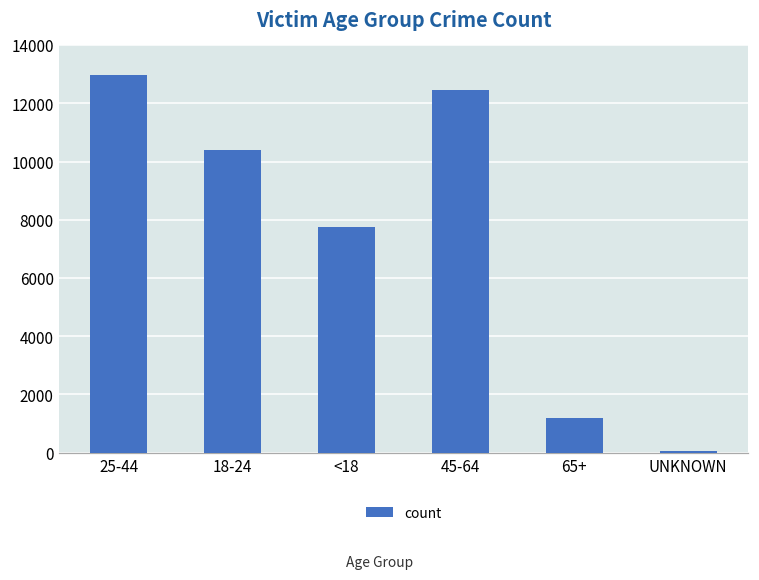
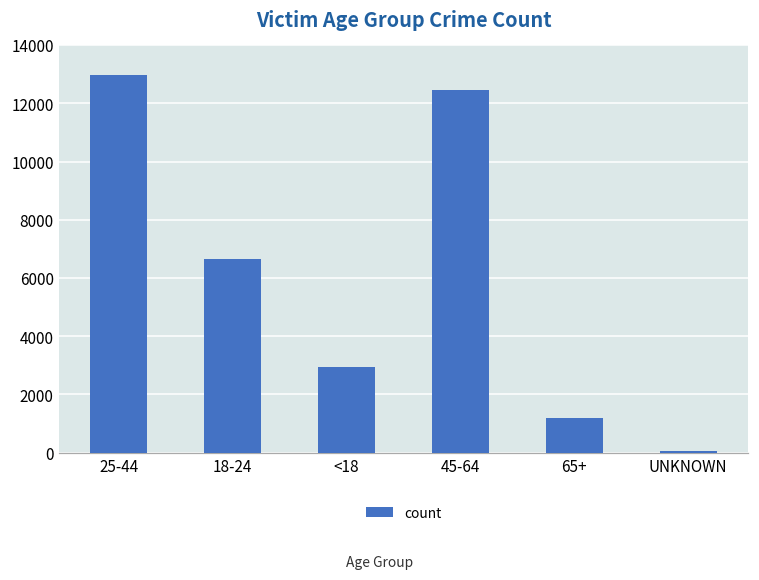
18-24: 10400 -> 6700
<18: 7700 -> 3000
